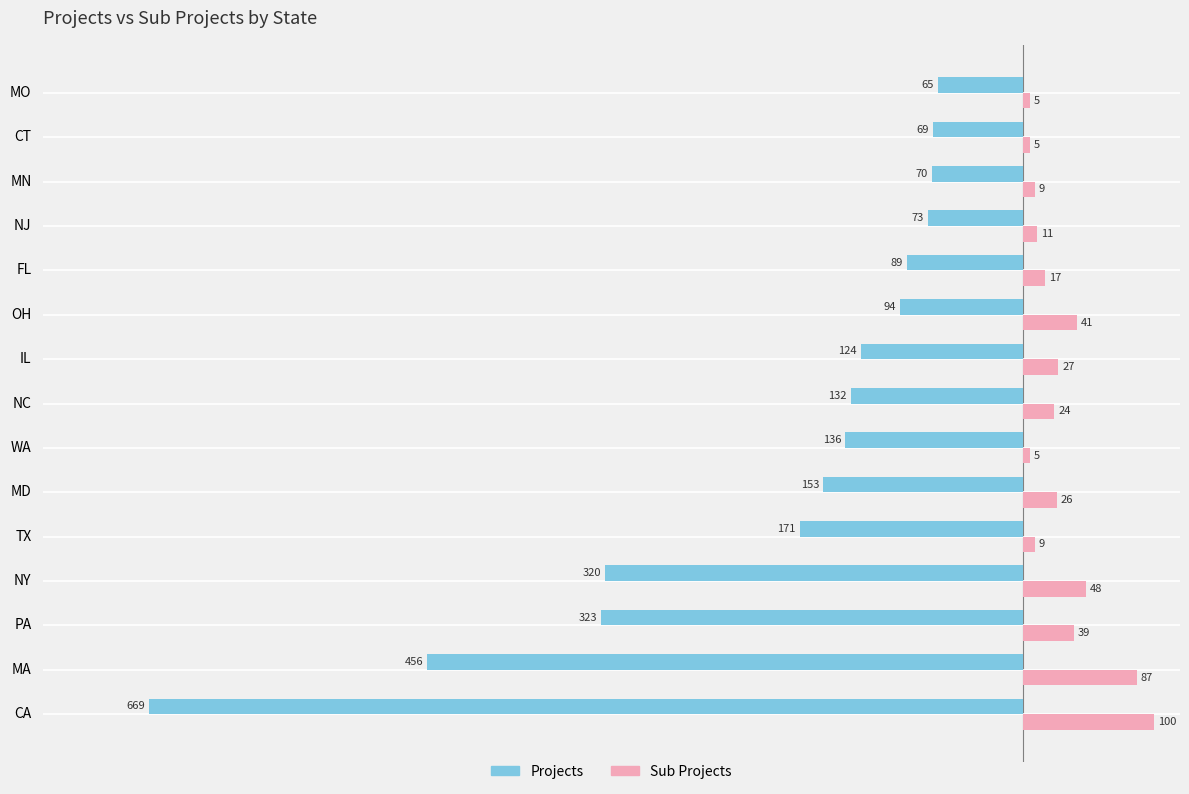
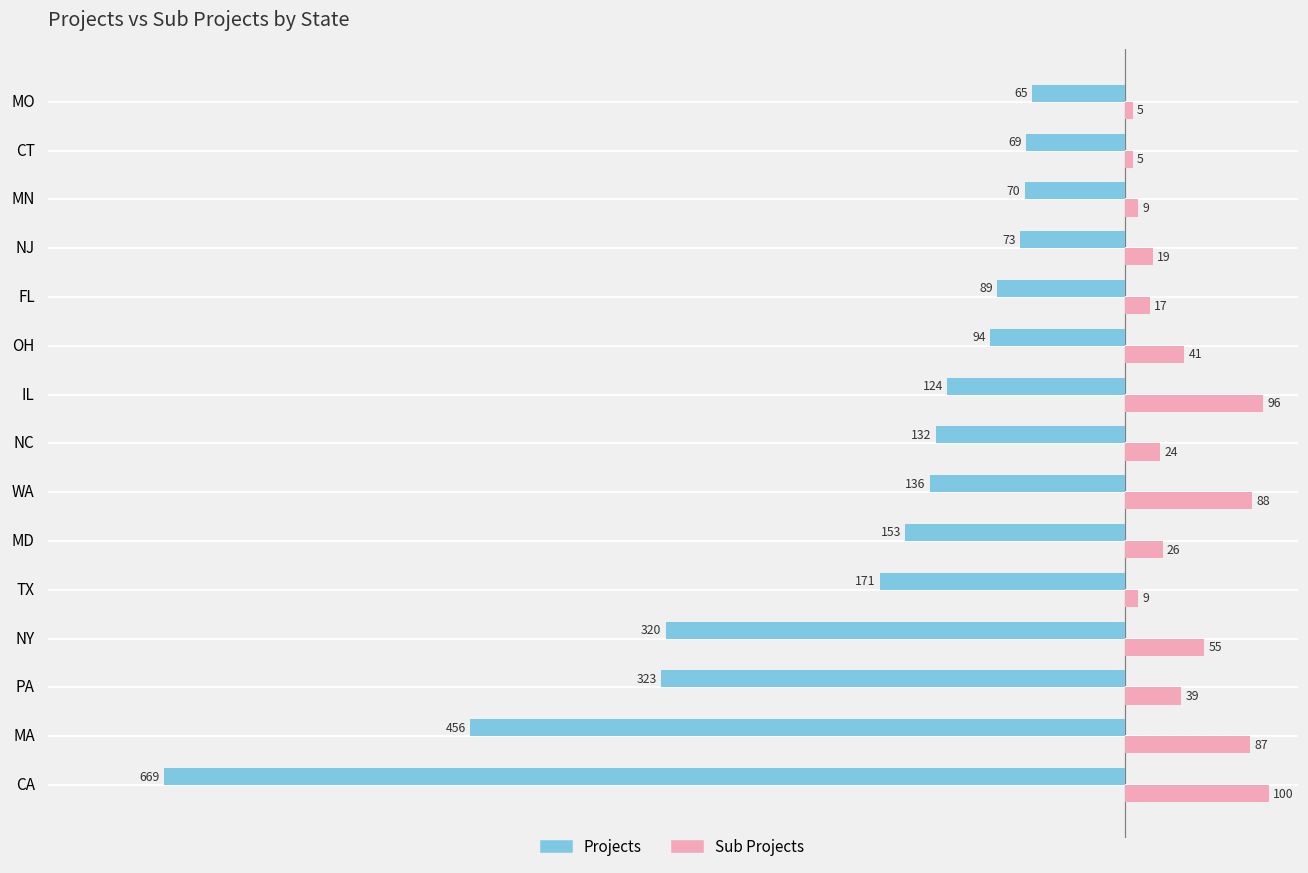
Sub Projects, NJ: 11 -> 19
Sub Projects, IL: 27 -> 96
Sub Projects, WA: 5 -> 88
Sub Projects, NY: 48 -> 55
